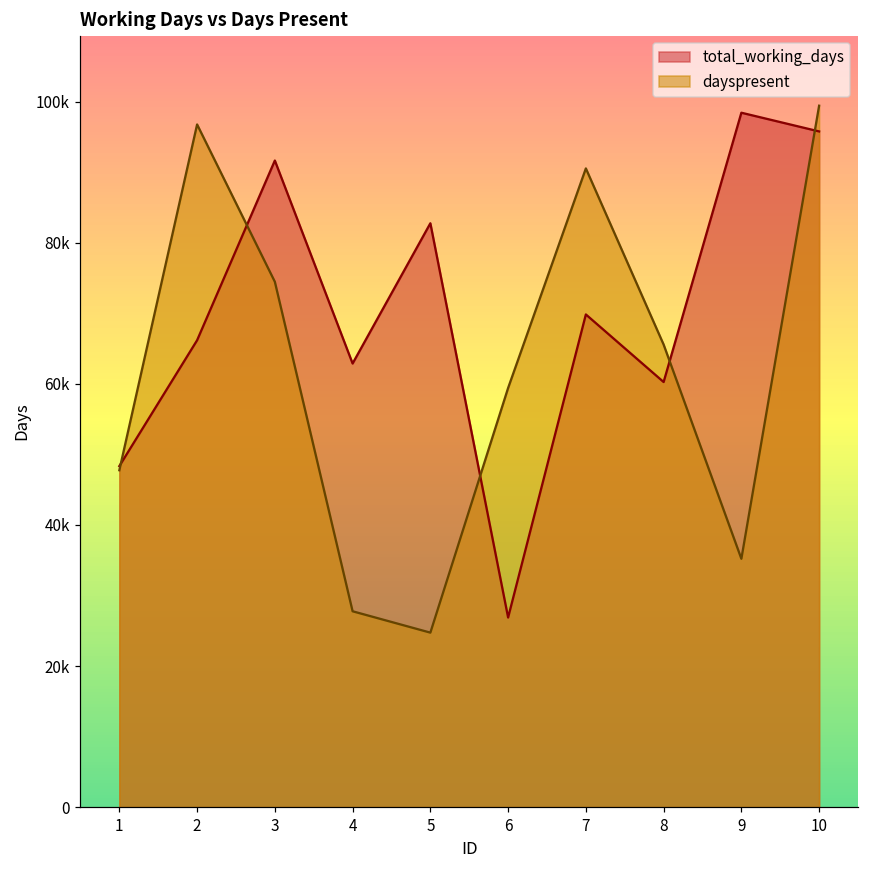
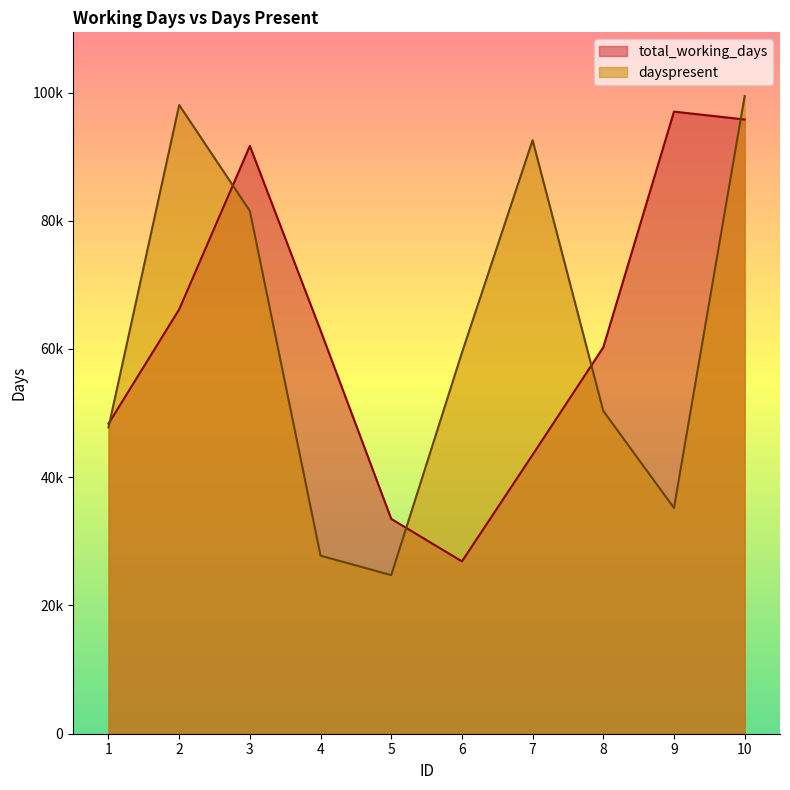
dayspresent, 2: 97000 -> 98000
dayspresent, 3: 74000 -> 82000
total_working_days, 5: 83000 -> 34000
total_working_days, 7: 70000 -> 44000
dayspresent, 7: 91000 -> 93000
dayspresent, 8: 66000 -> 50000
total_working_days, 9: 98000 -> 97000
